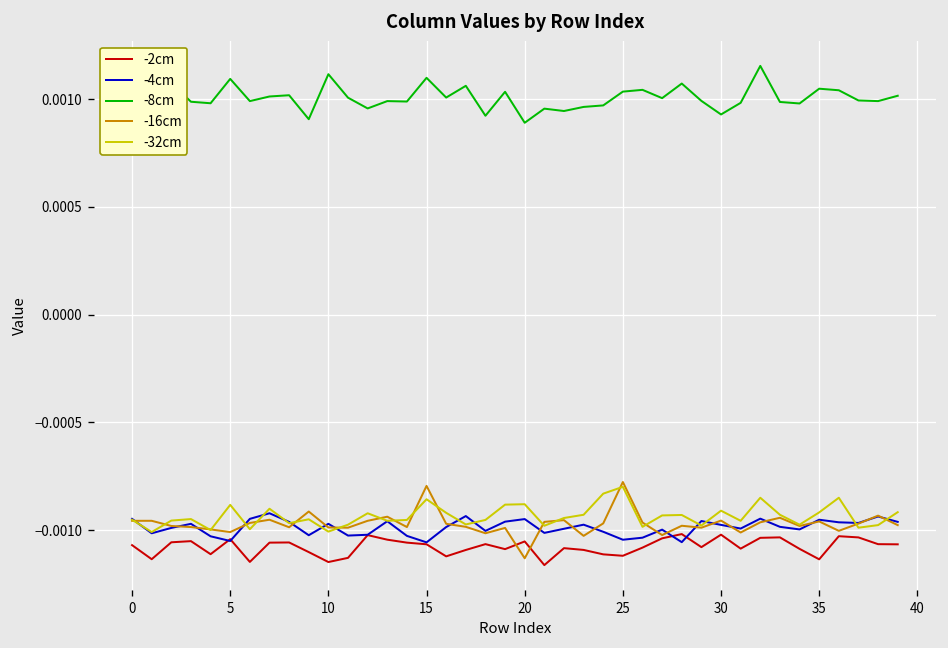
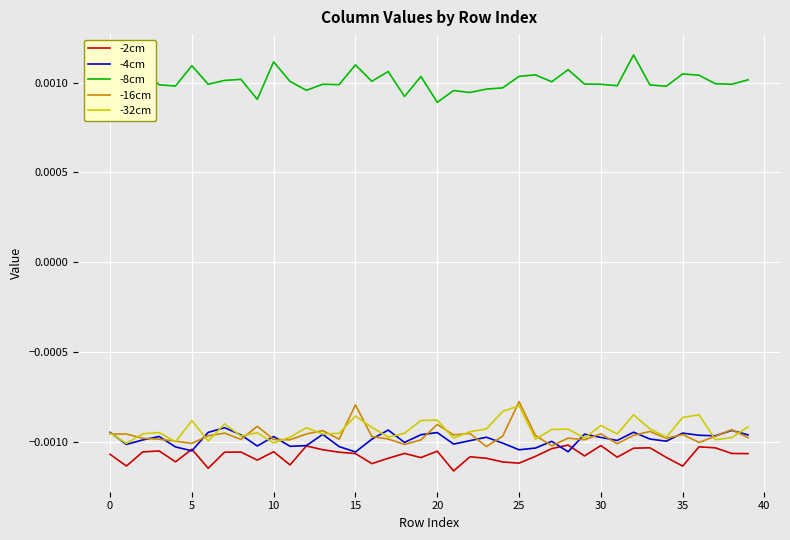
-2cm, 10: -0.00115 -> -0.00106
-16cm, 20: -0.00113 -> -0.00090
-8cm, 30: 0.00093 -> 0.00099
-32cm, 35: -0.00092 -> -0.00087
